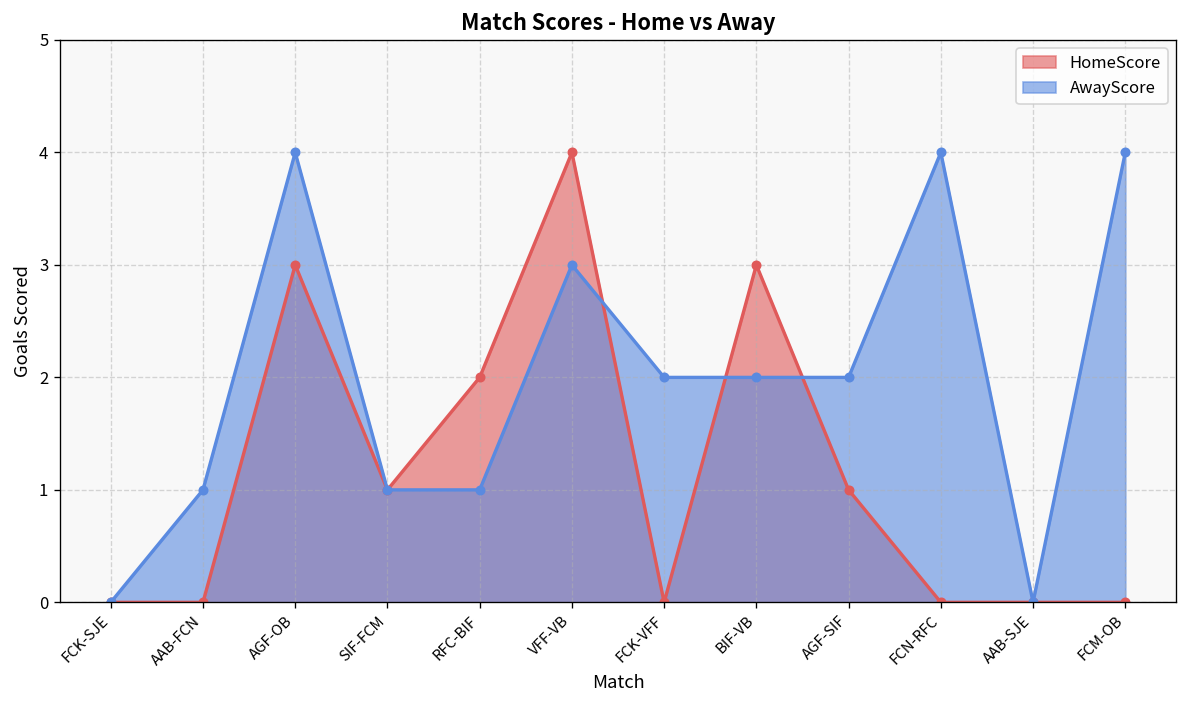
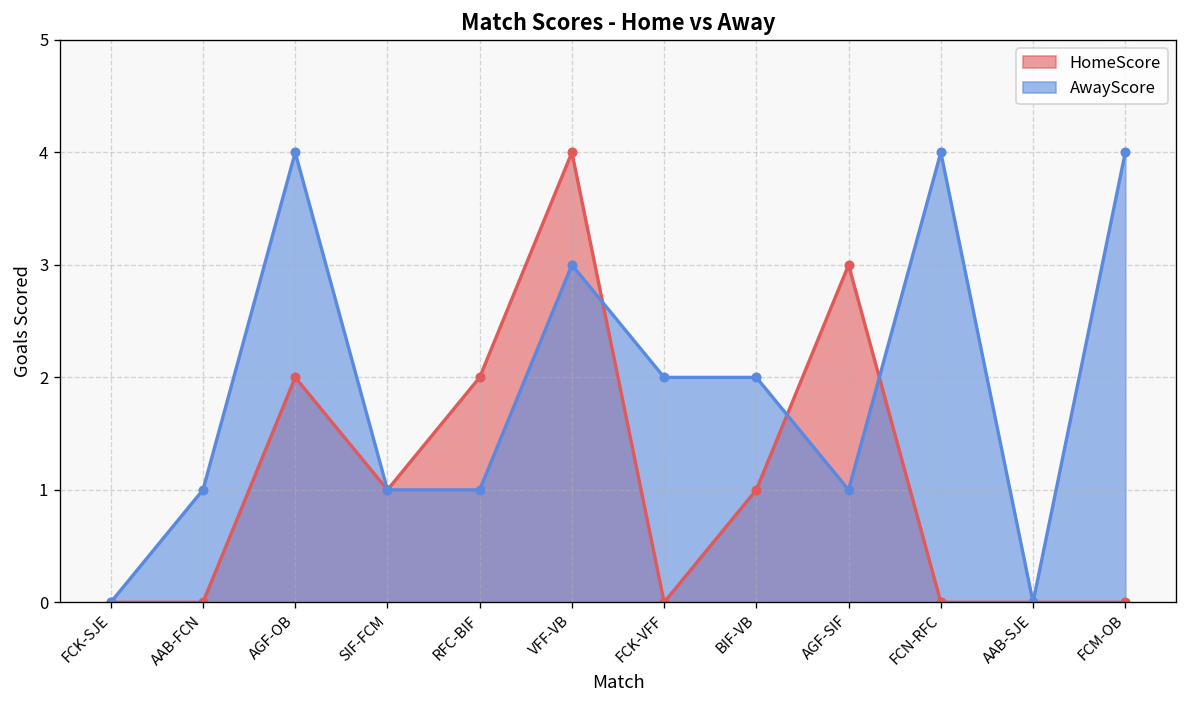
HomeScore, AGF-OB: 3 -> 2
HomeScore, BIF-VB: 3 -> 1
HomeScore, AGF-SIF: 1 -> 3
AwayScore, AGF-SIF: 2 -> 1
